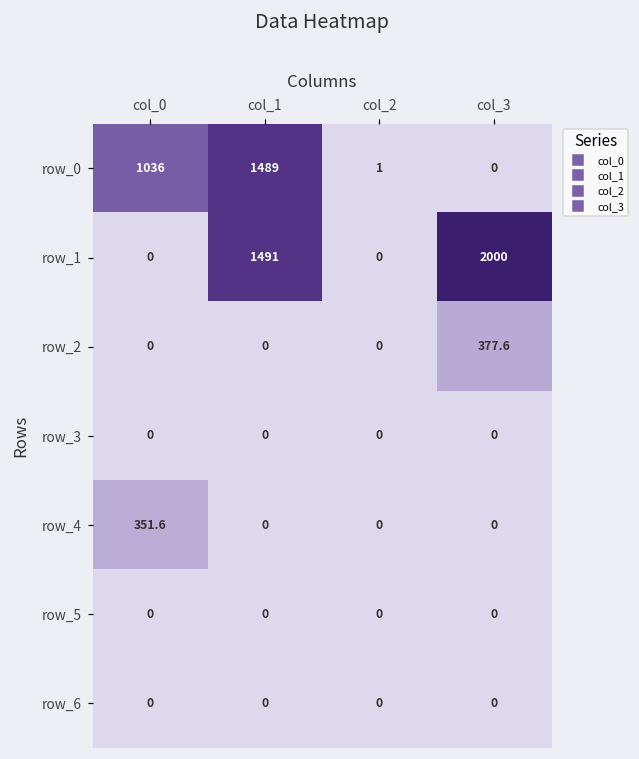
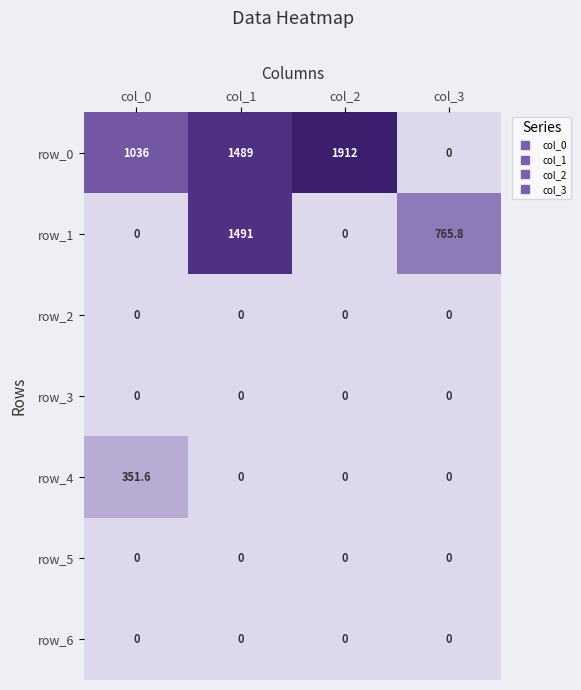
row_0, col_2: 1 -> 1912
row_1, col_3: 2000 -> 765.8
row_2, col_3: 377.6 -> 0
